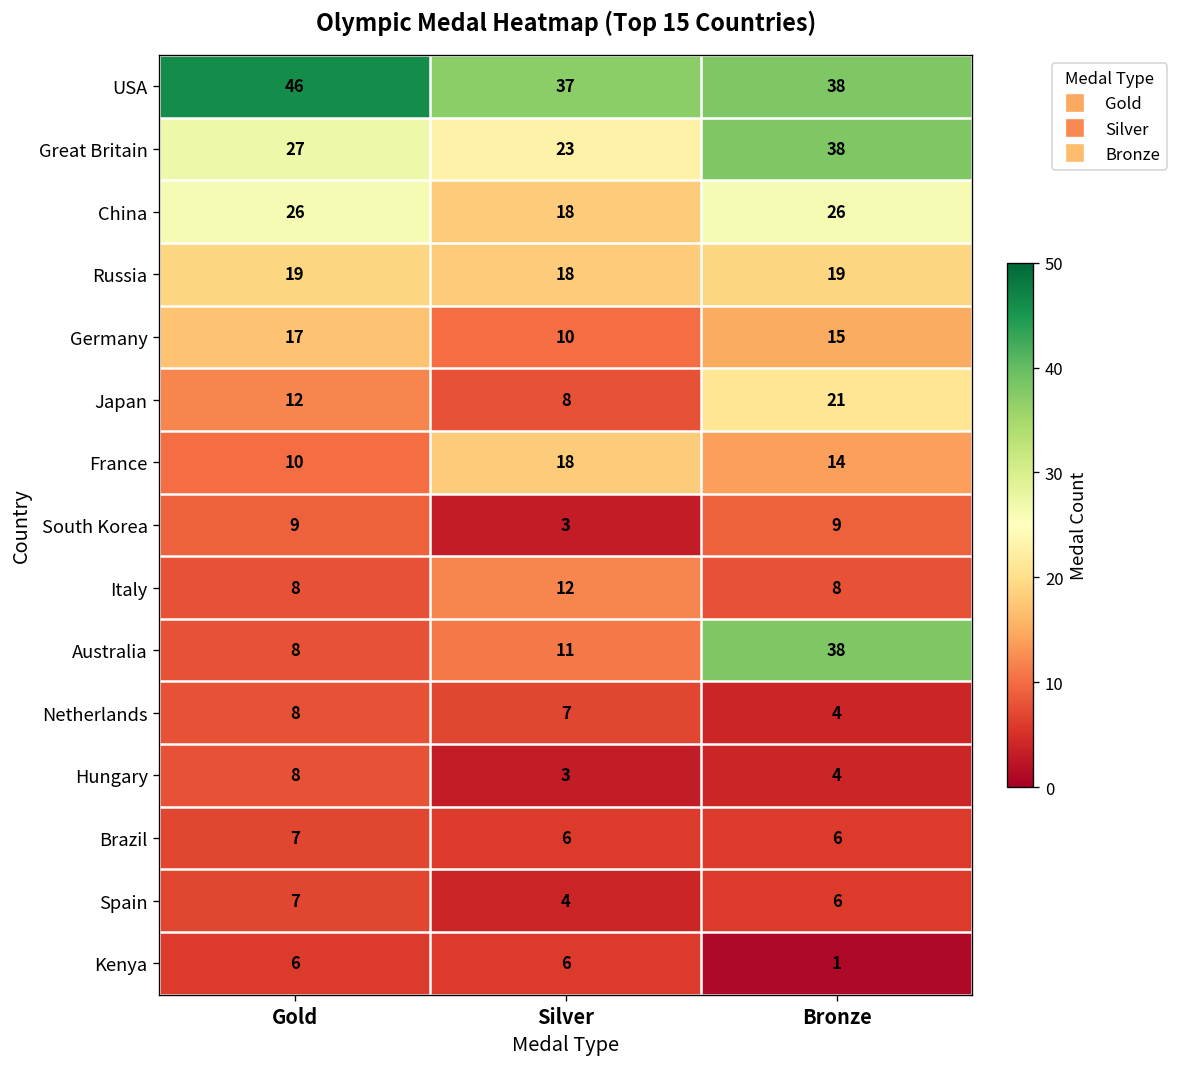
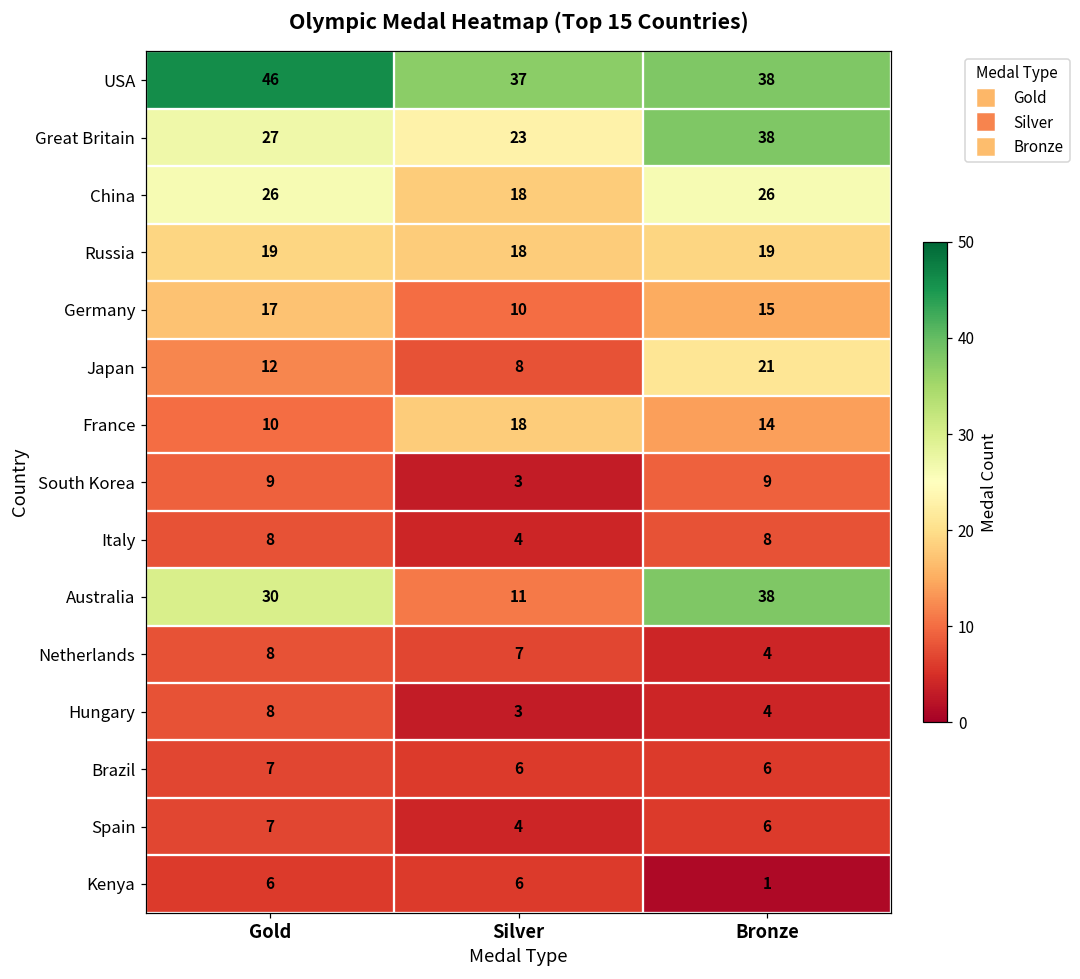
Italy, Silver: 12 -> 4
Australia, Gold: 8 -> 30
